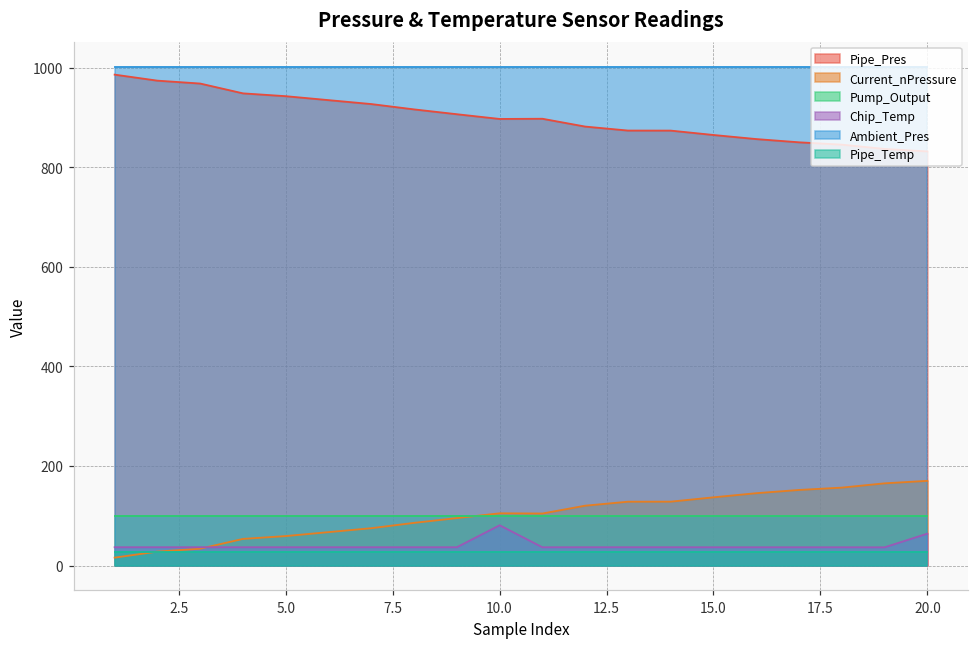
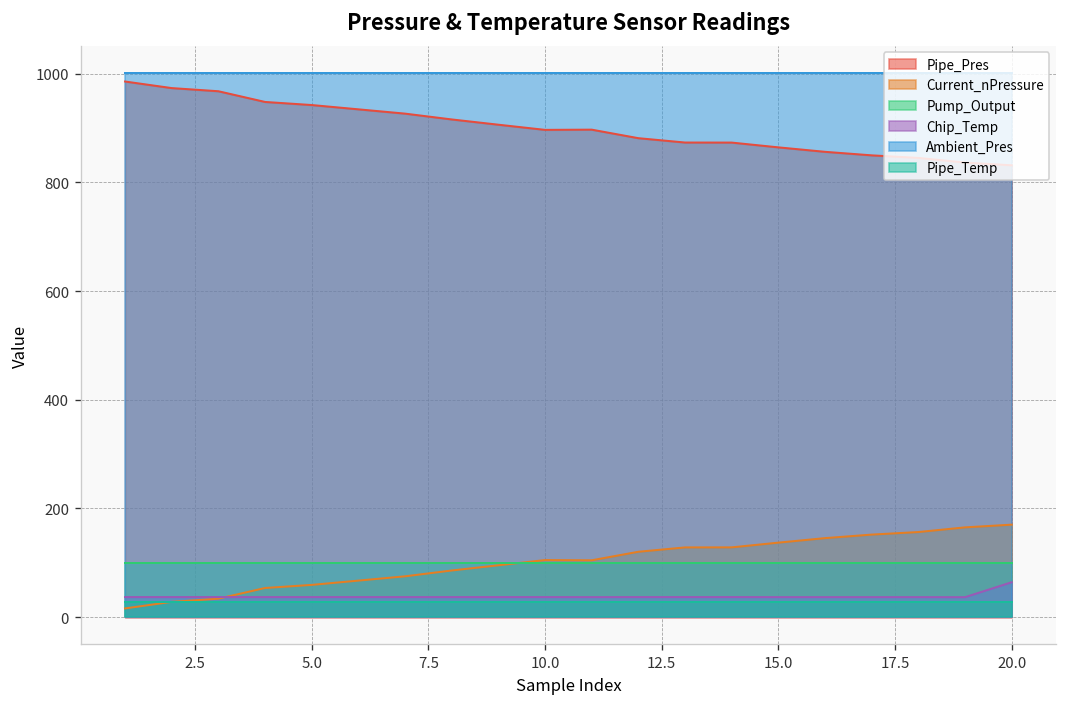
Chip_Temp, 10.0: 80 -> 40
